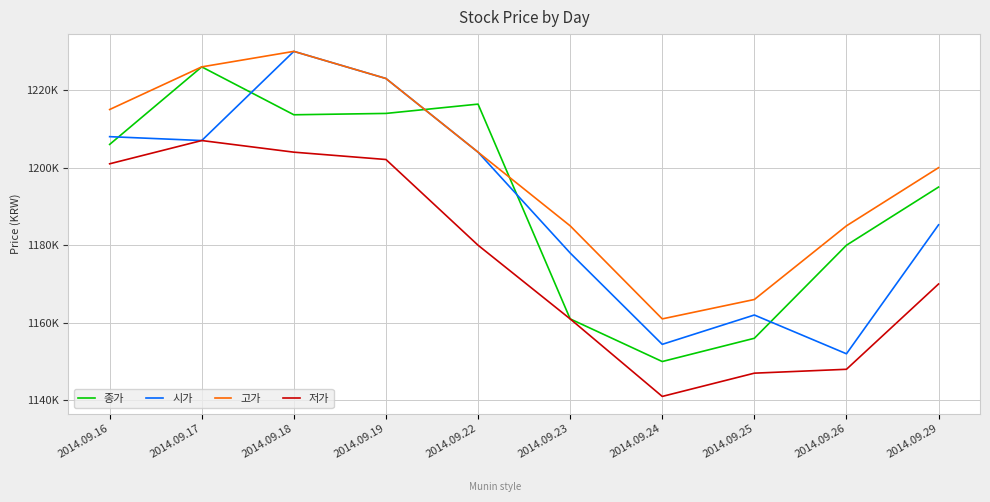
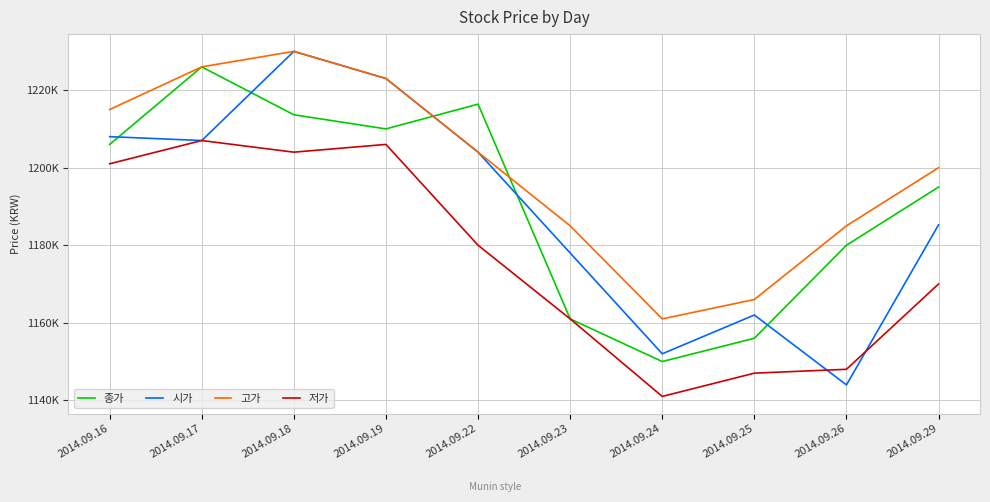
종가, 2014.09.19: 1214000 -> 1210000
저가, 2014.09.19: 1202000 -> 1206000
시가, 2014.09.24: 1154000 -> 1152000
시가, 2014.09.26: 1152000 -> 1144000
